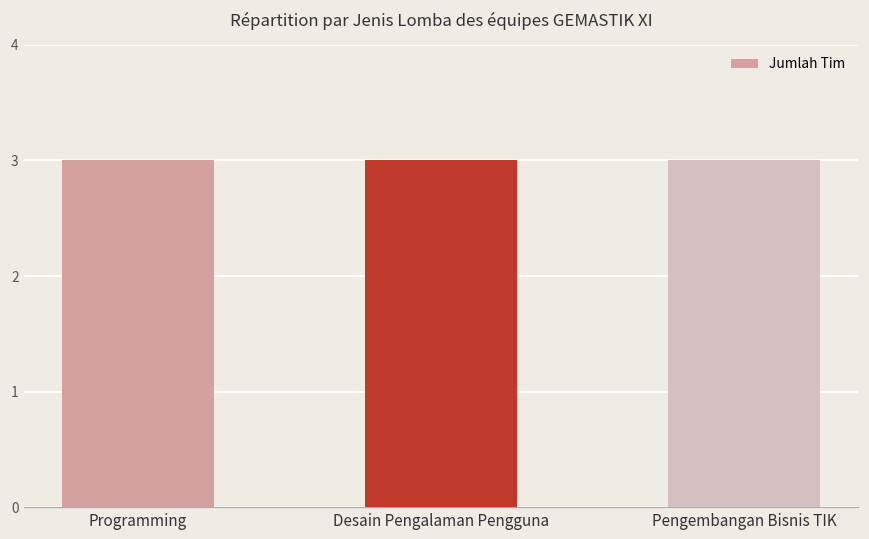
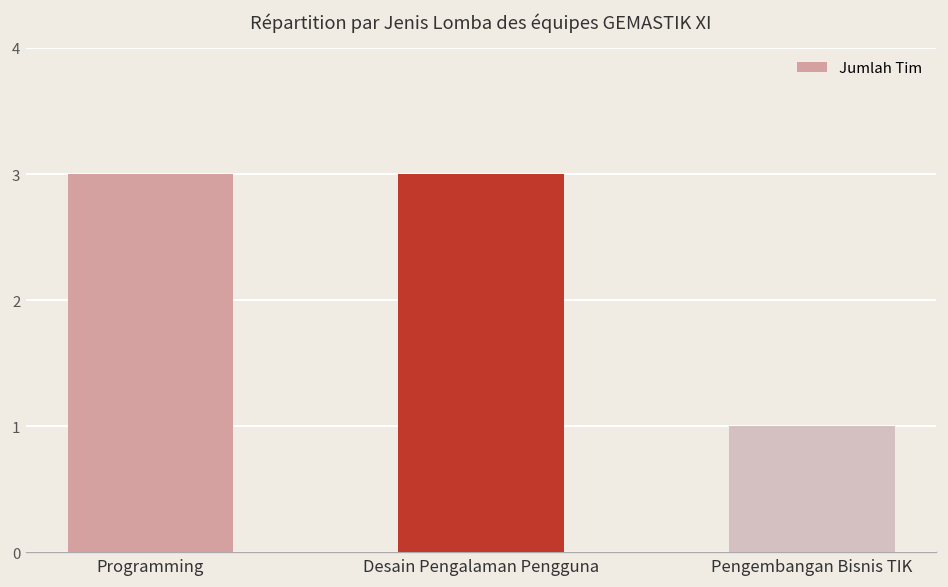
Pengembangan Bisnis TIK: 3 -> 1
